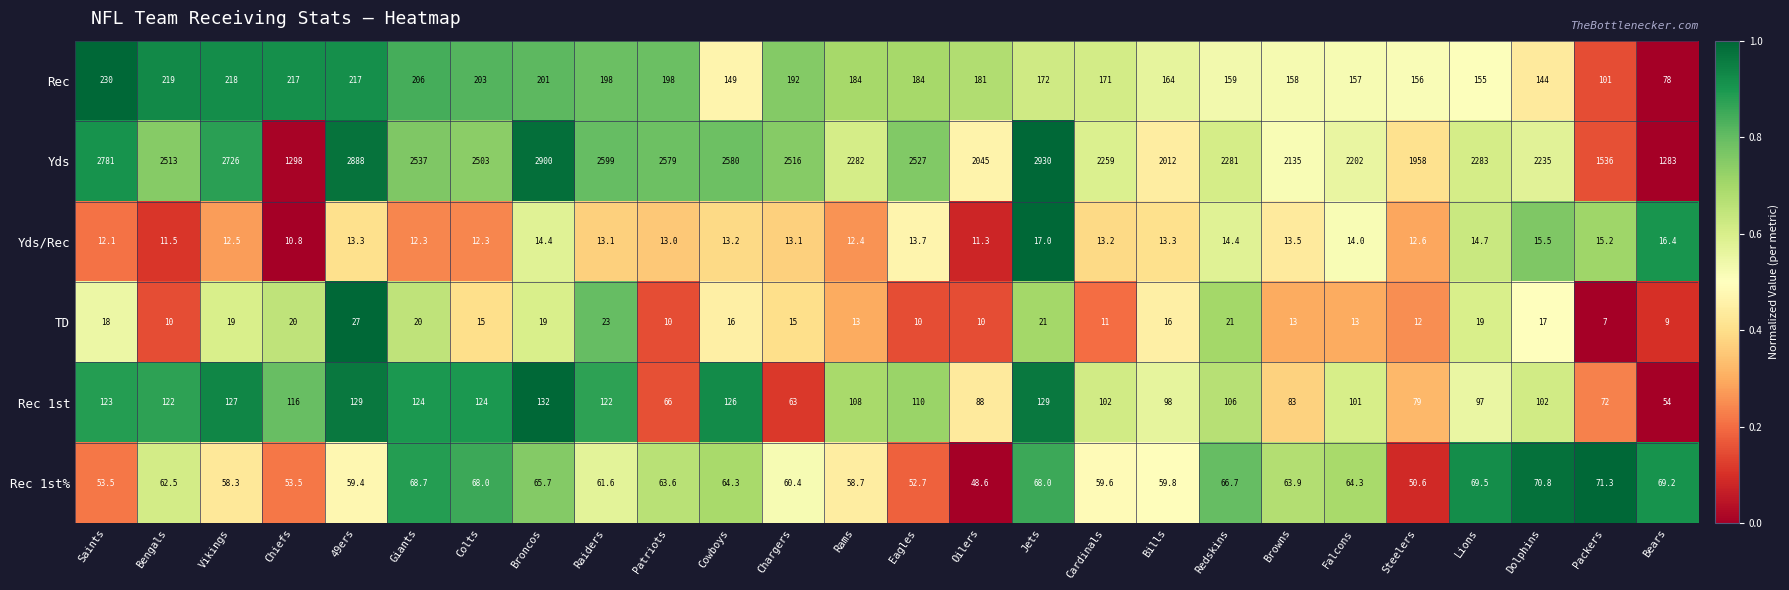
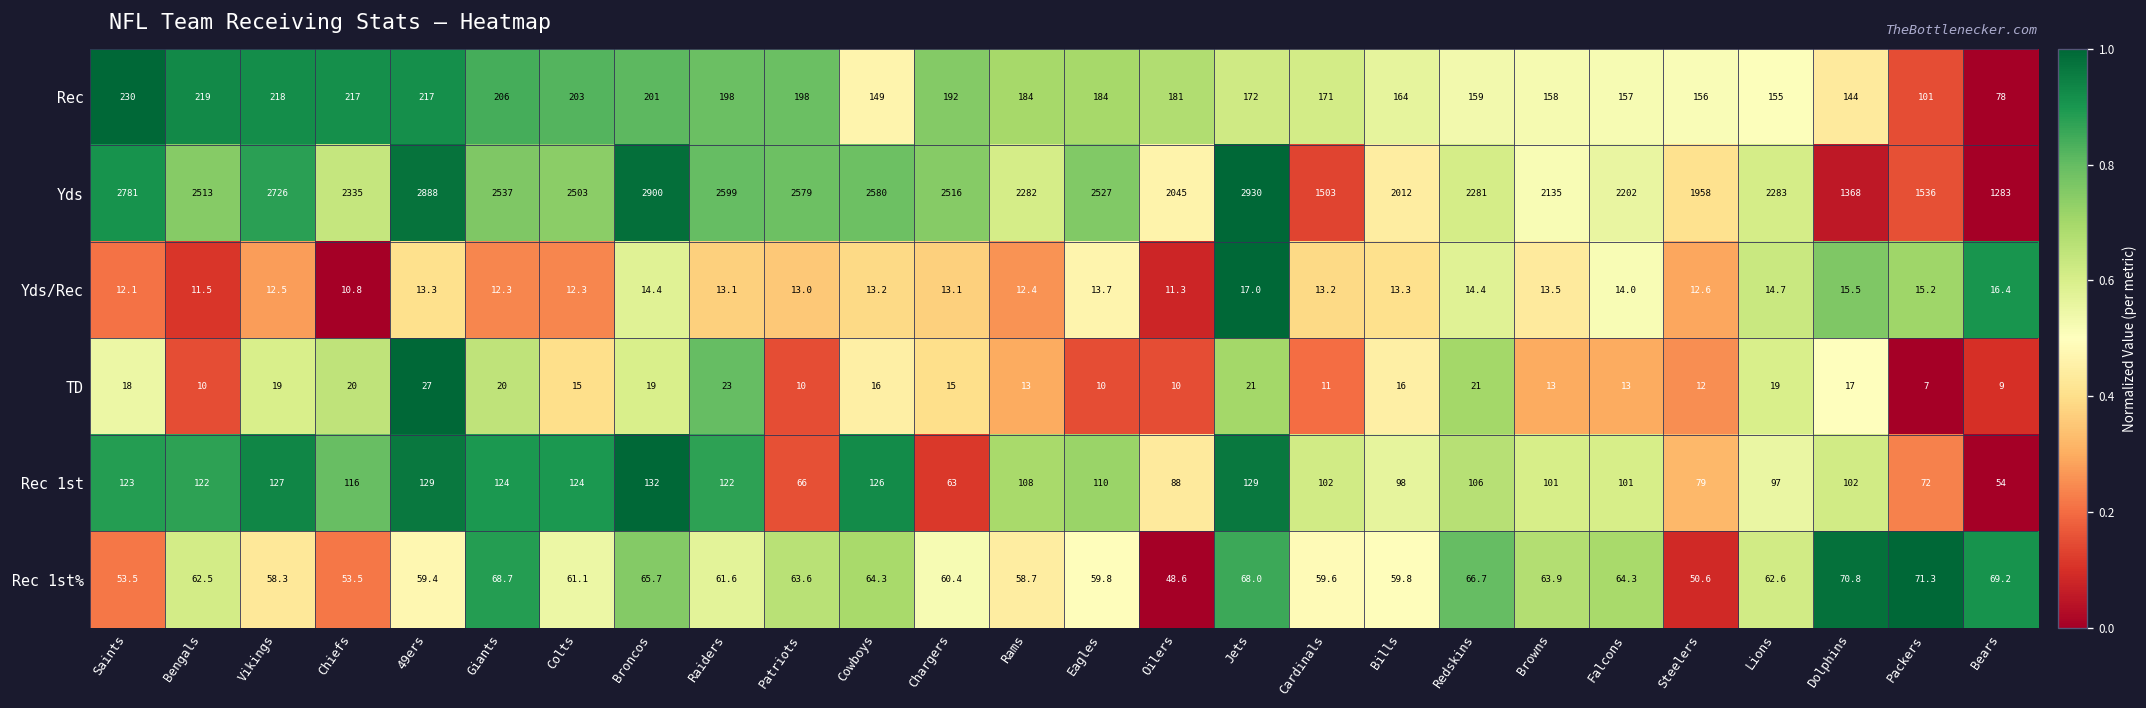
Yds, Chiefs: 1298 -> 2335
Yds, Cardinals: 2259 -> 1503
Yds, Dolphins: 2235 -> 1368
Rec 1st, Browns: 83 -> 101
Rec 1st%, Colts: 68.0 -> 61.1
Rec 1st%, Eagles: 52.7 -> 59.8
Rec 1st%, Lions: 69.5 -> 62.6
